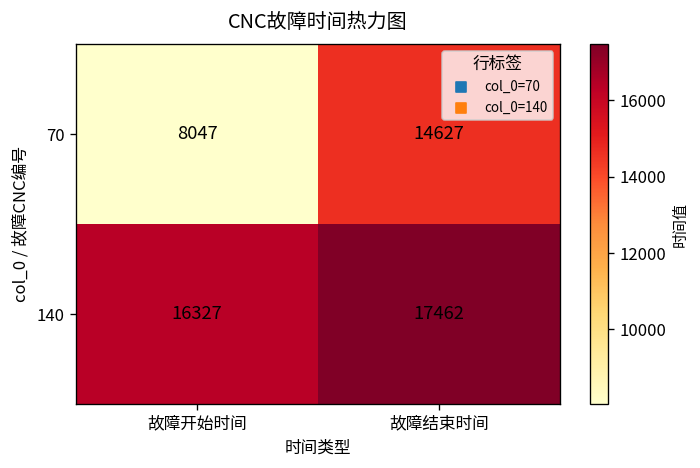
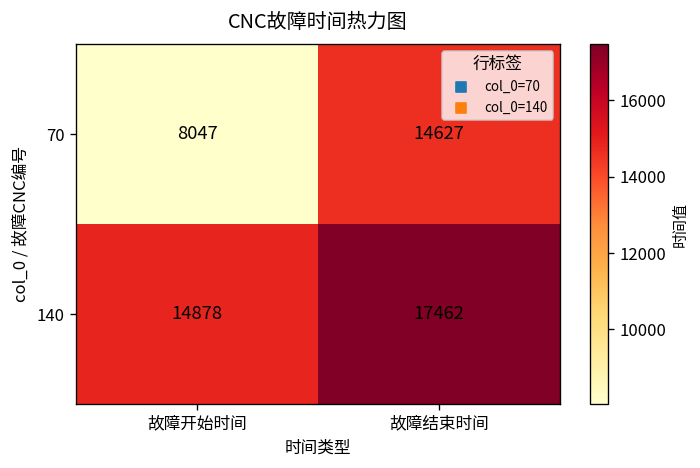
140, 故障开始时间: 16327 -> 14878
